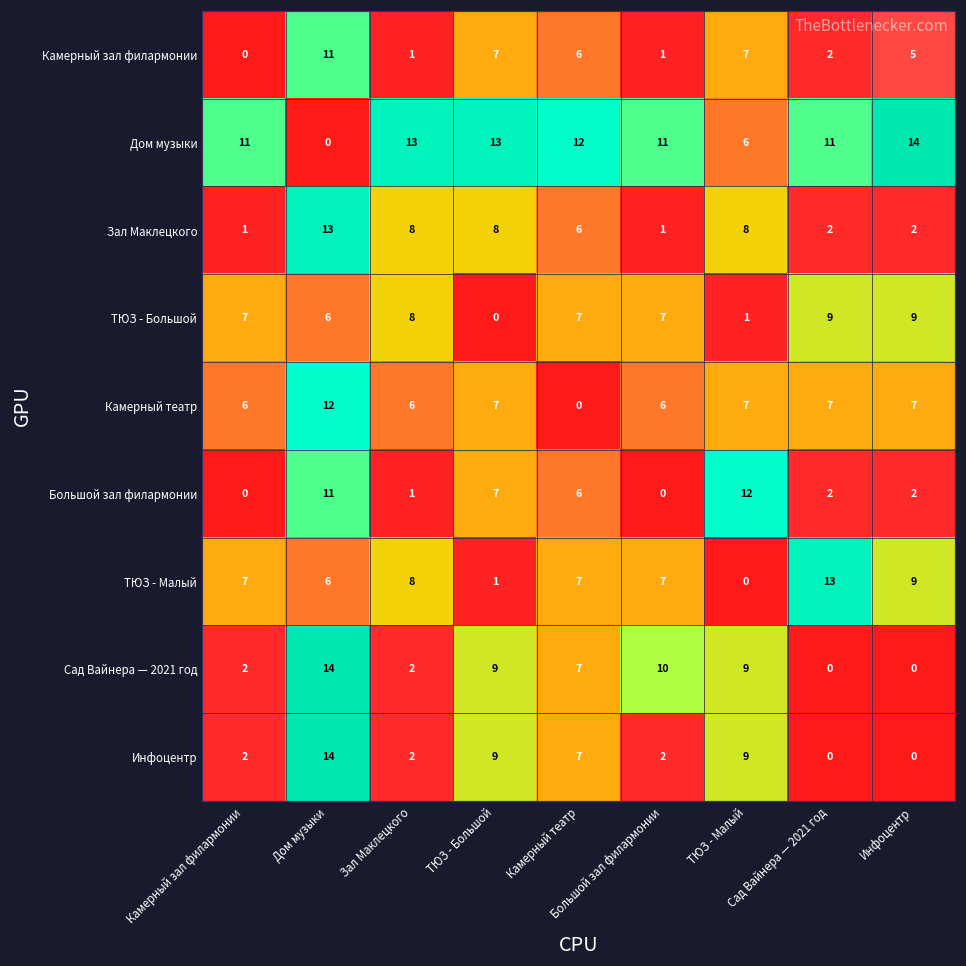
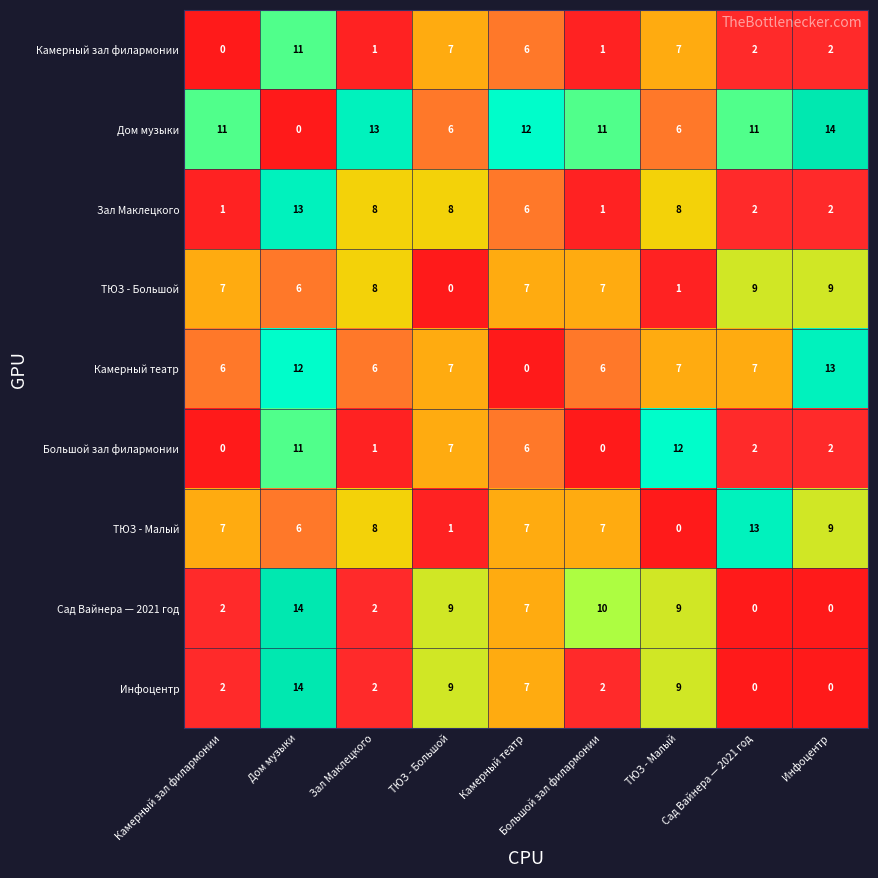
Камерный зал филармонии, Инфоцентр: 5 -> 2
Дом музыки, ТЮЗ - Большой: 13 -> 6
Камерный театр, Инфоцентр: 7 -> 13
